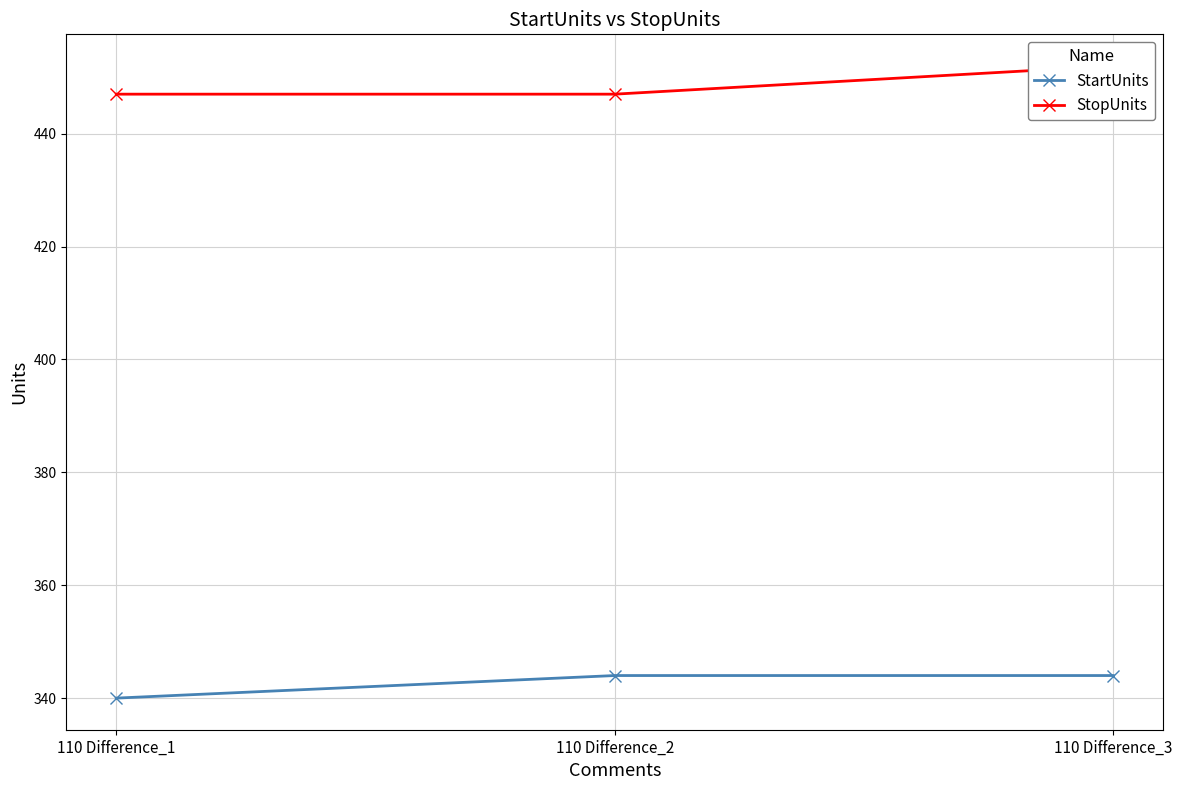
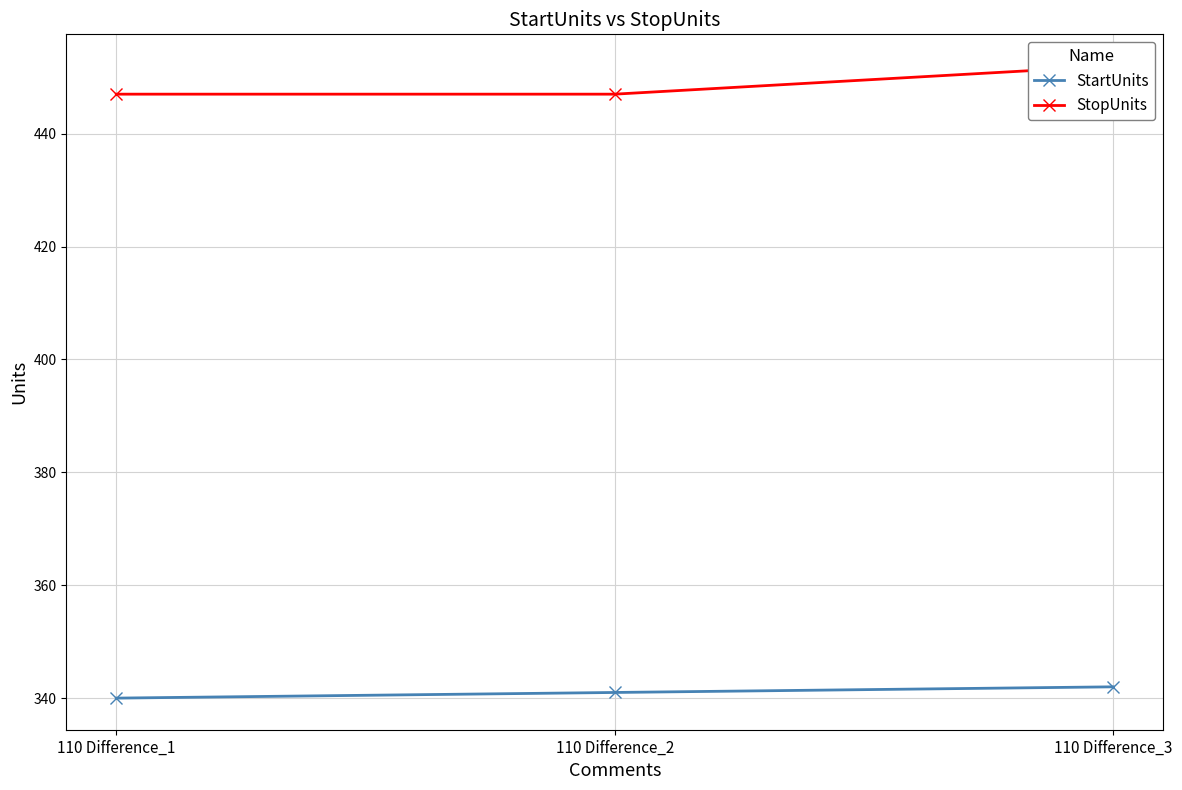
StartUnits, 110 Difference_2: 344 -> 341
StartUnits, 110 Difference_3: 344 -> 342
